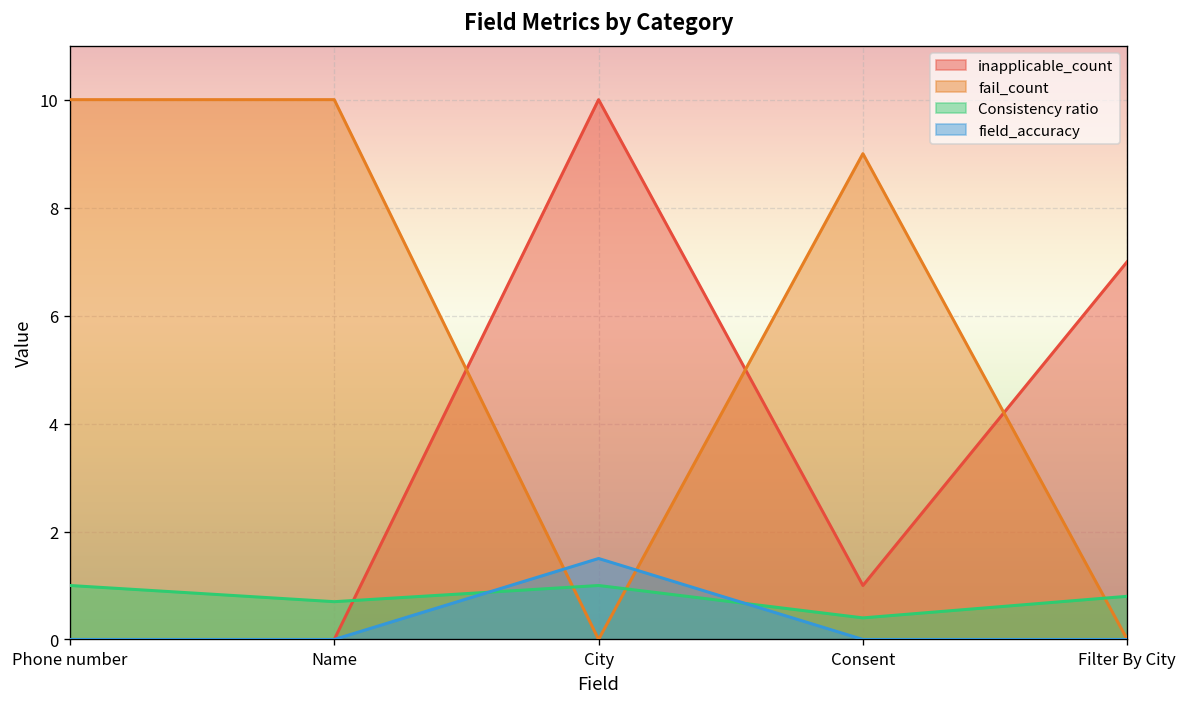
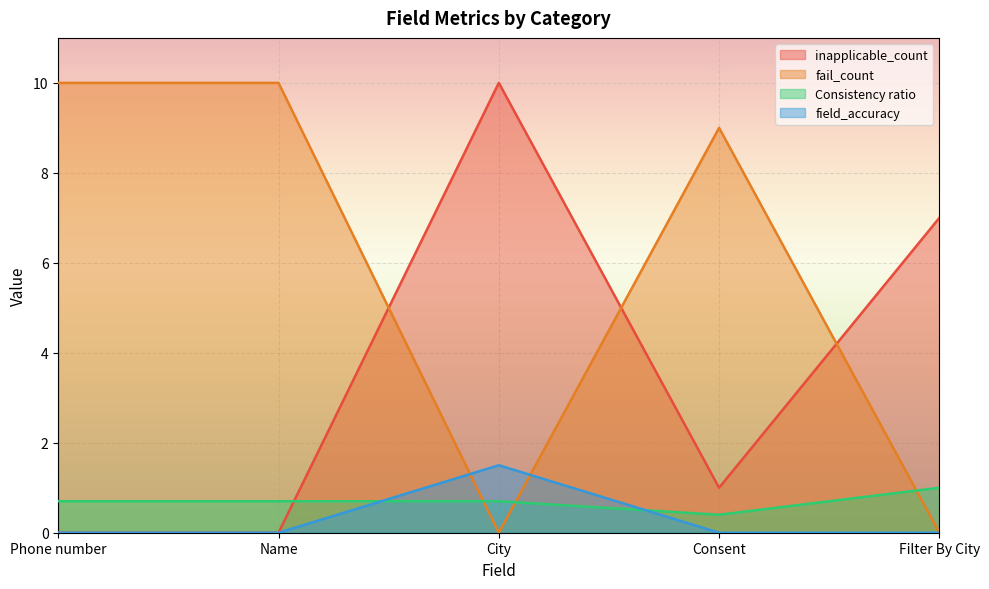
Consistency ratio, Phone number: 1.0 -> 0.7
Consistency ratio, City: 1.0 -> 0.7
Consistency ratio, Filter By City: 0.8 -> 1.0
